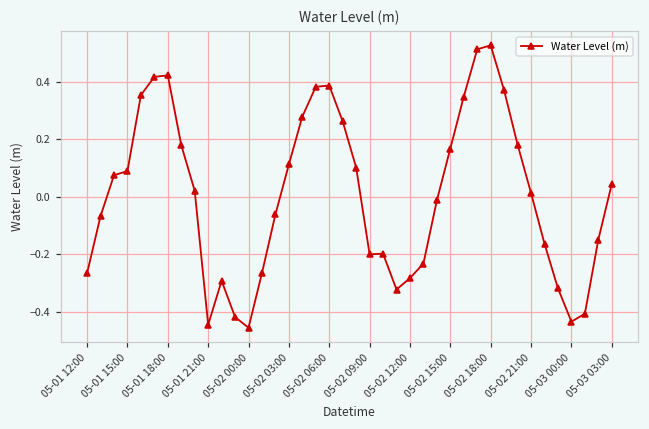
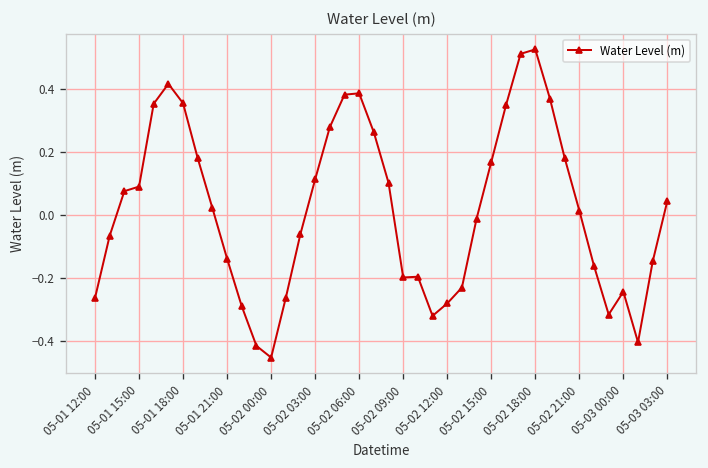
05-01 18:00: 0.42 -> 0.35
05-01 21:00: -0.44 -> -0.14
05-03 00:00: -0.43 -> -0.24
